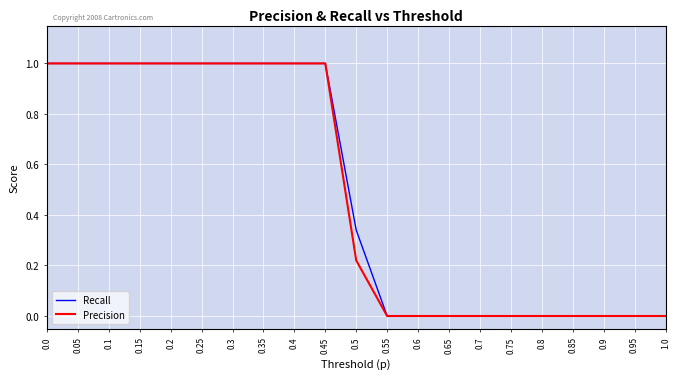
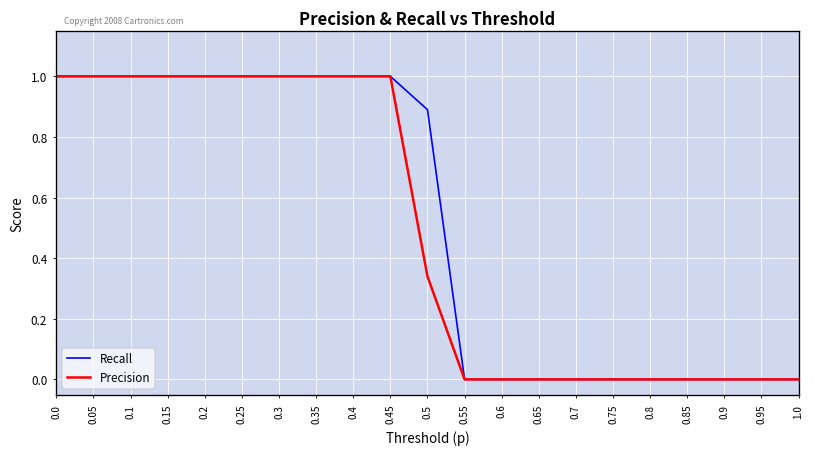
Recall, 0.5: 0.34 -> 0.89
Precision, 0.5: 0.22 -> 0.34
